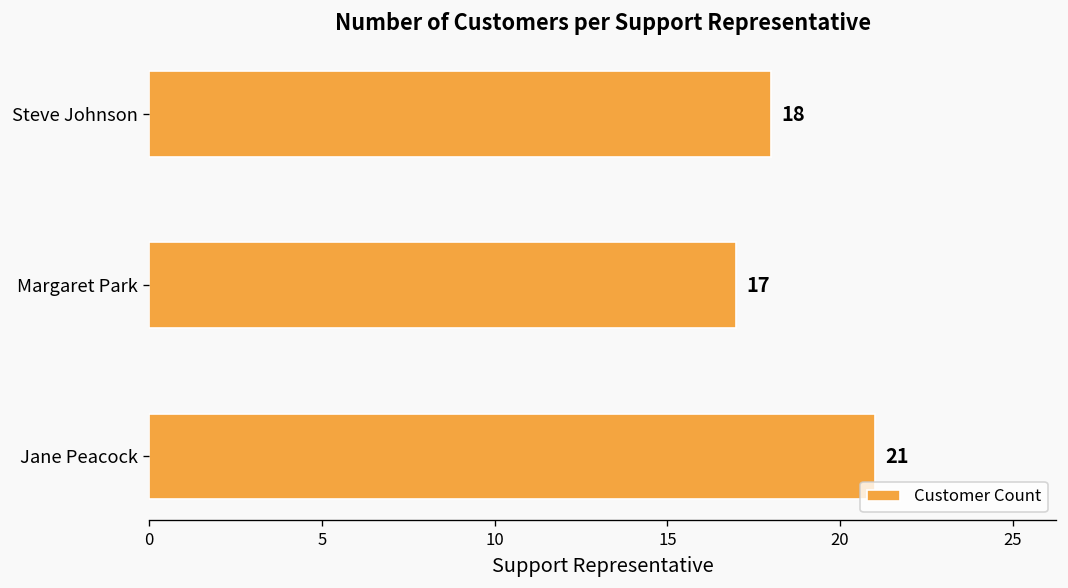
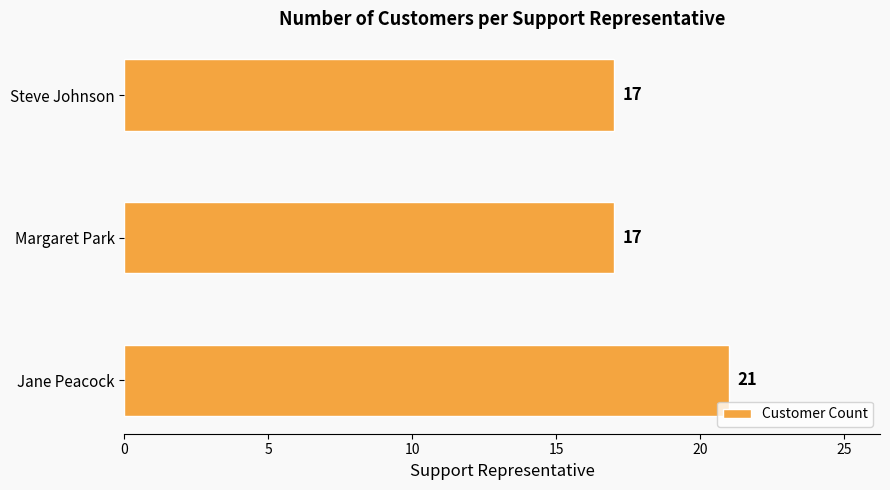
Steve Johnson: 18 -> 17
